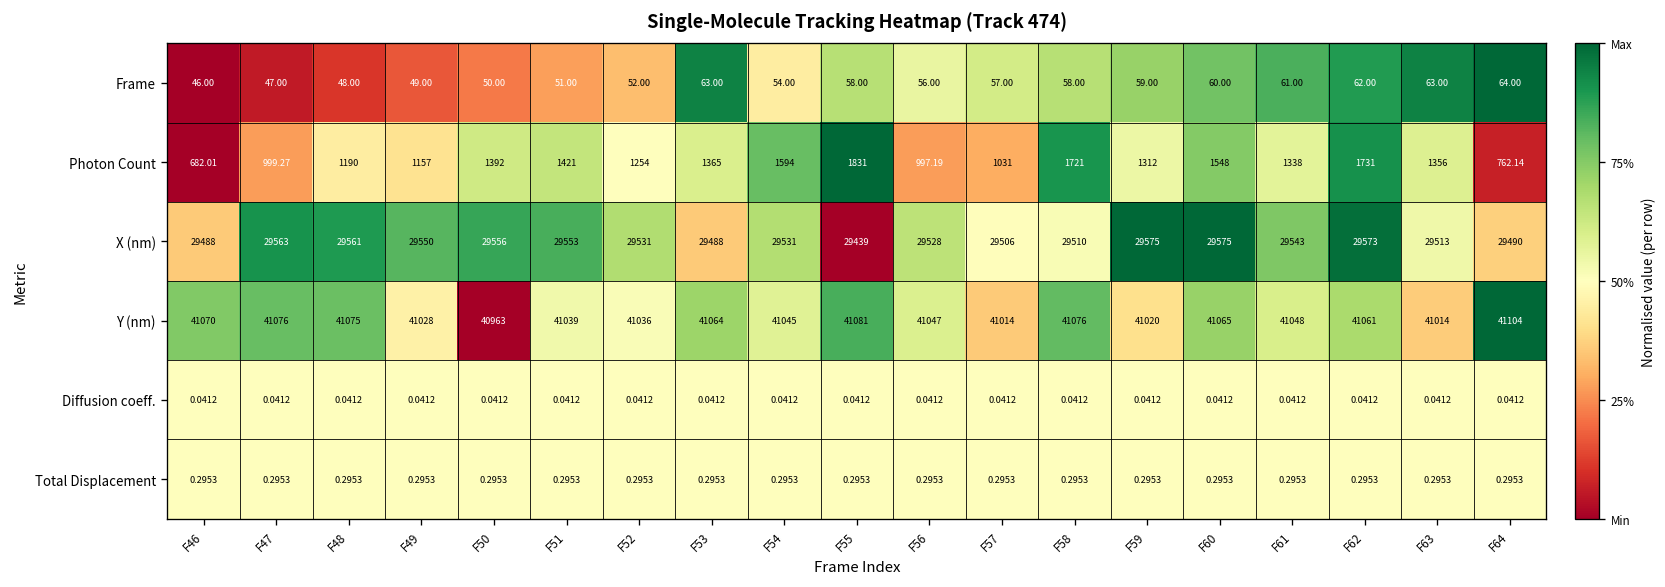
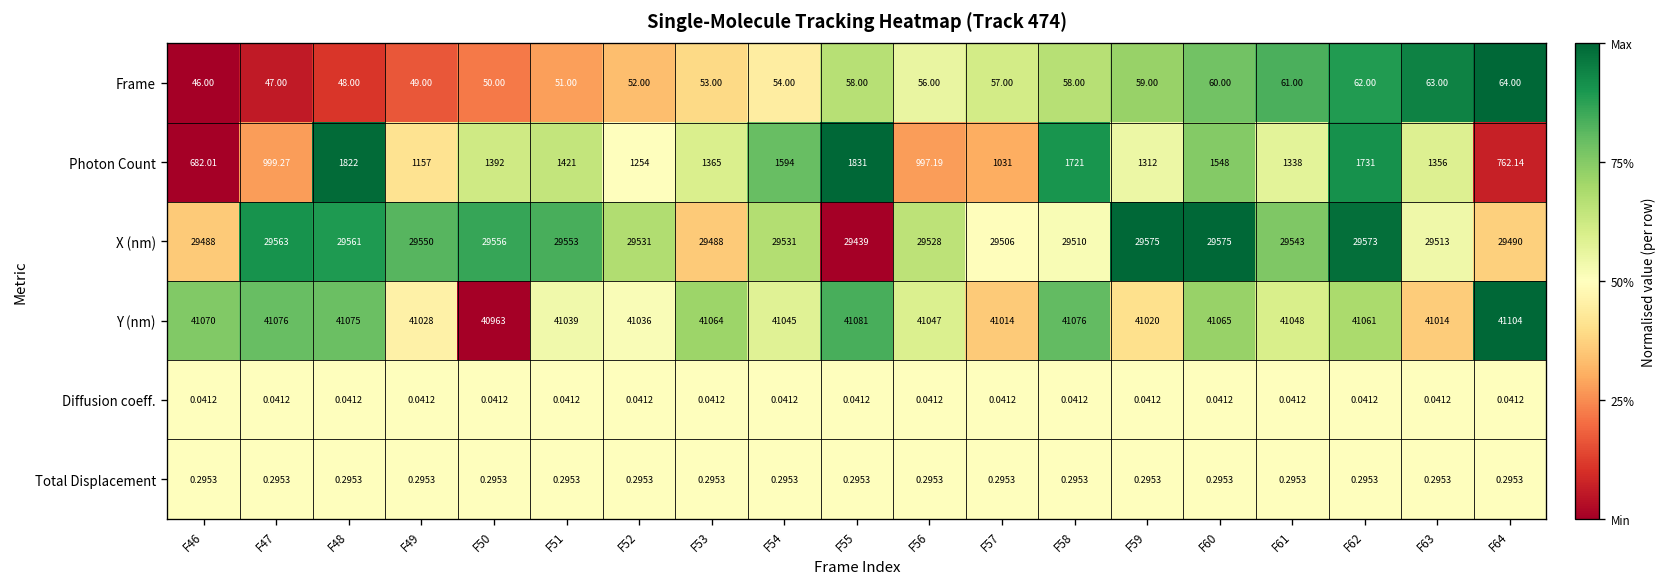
Frame, F53: 63.00 -> 53.00
Photon Count, F48: 1190 -> 1822
